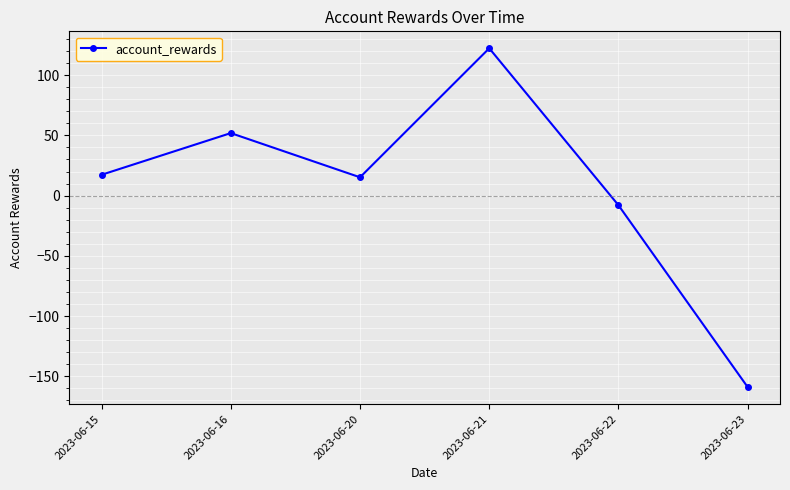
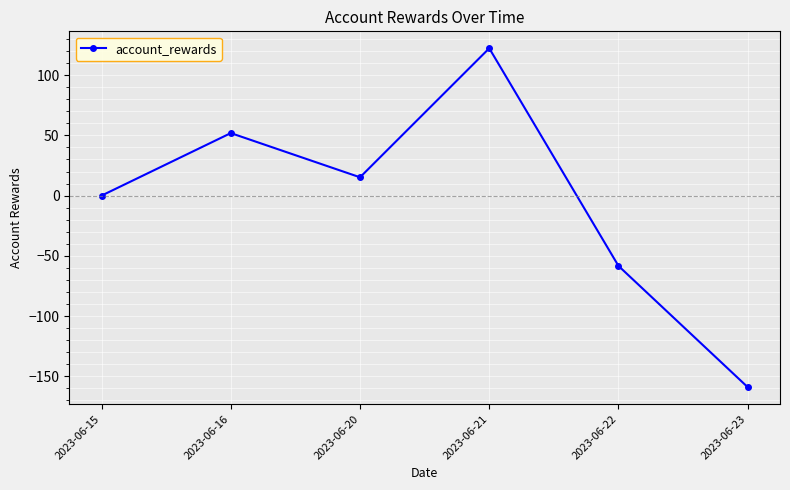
2023-06-15: 17 -> 0
2023-06-22: -8 -> -58
